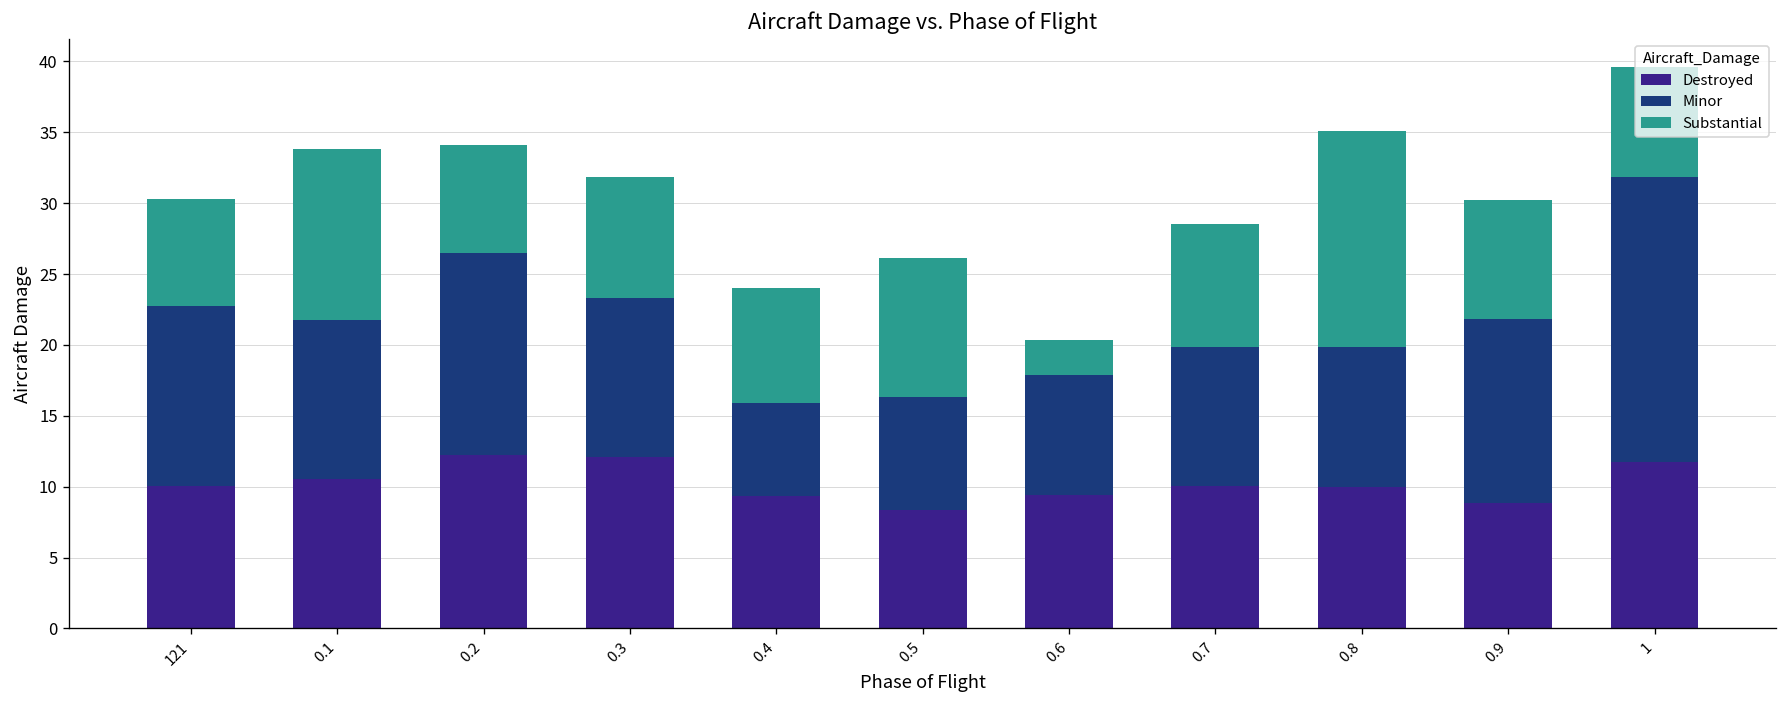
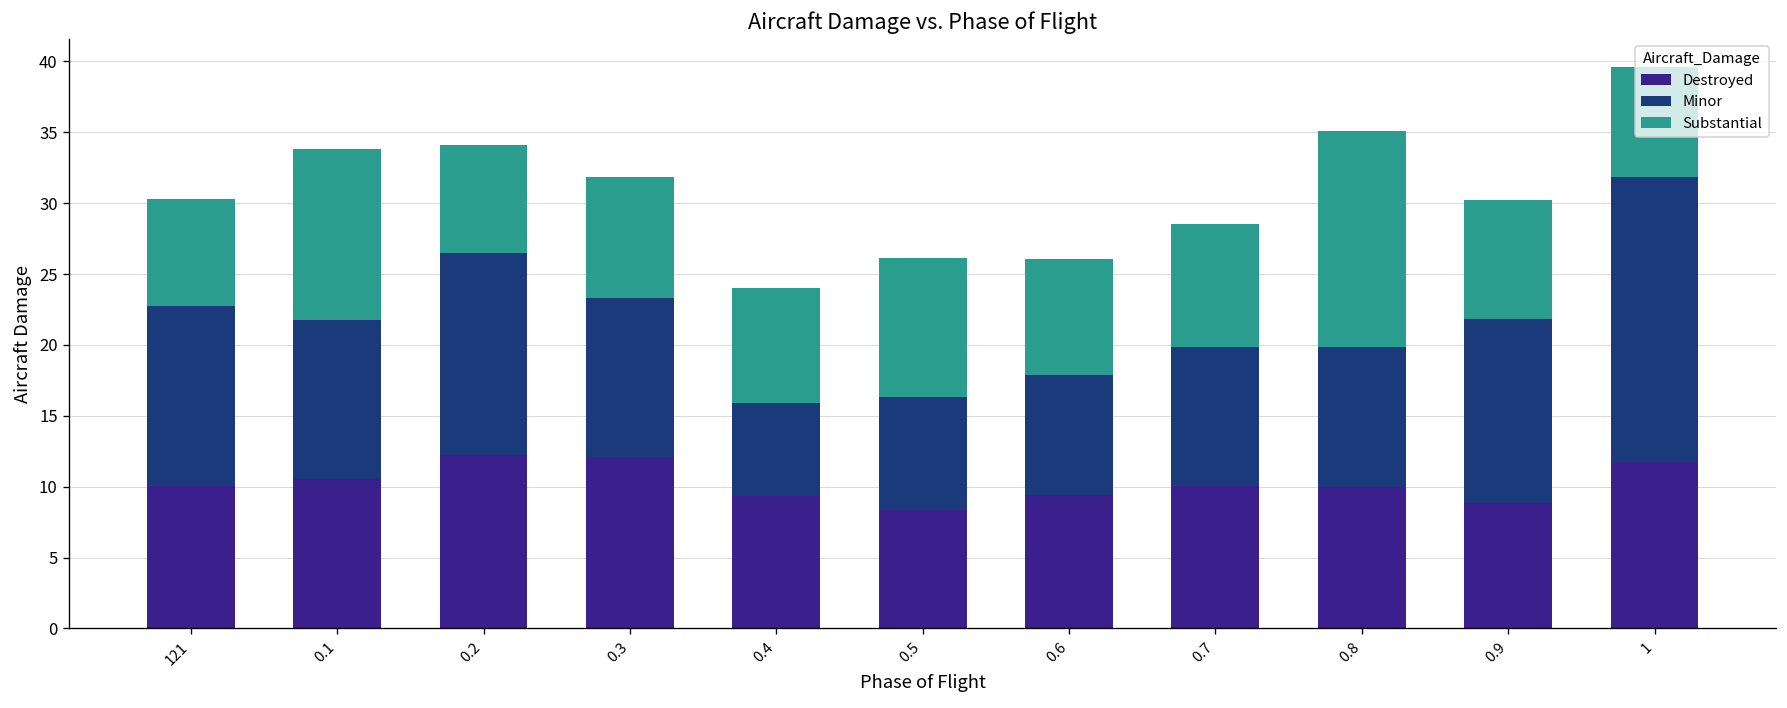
Substantial, 0.6: 2.5 -> 8.2
